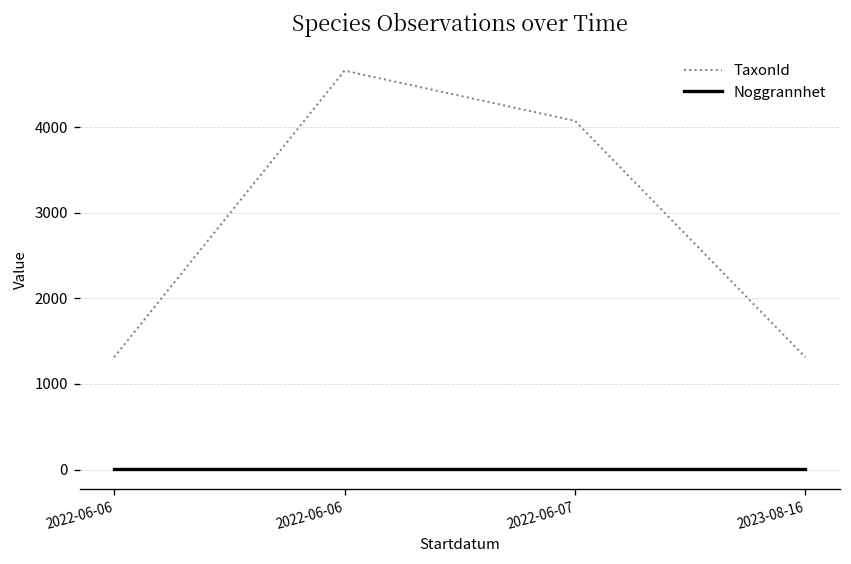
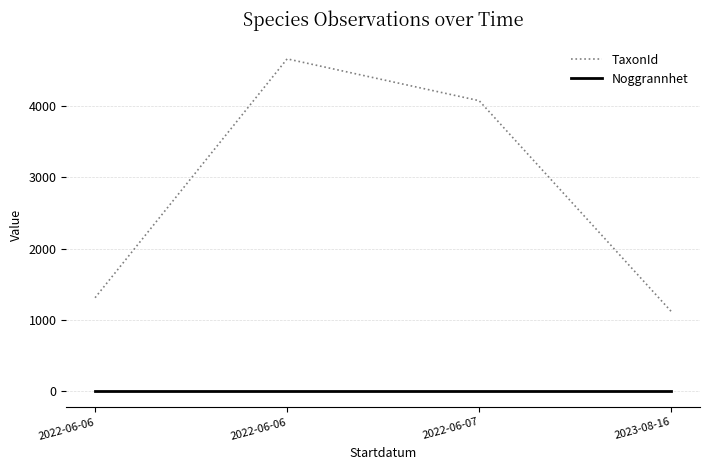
TaxonId, 2023-08-16: 1300 -> 1100
